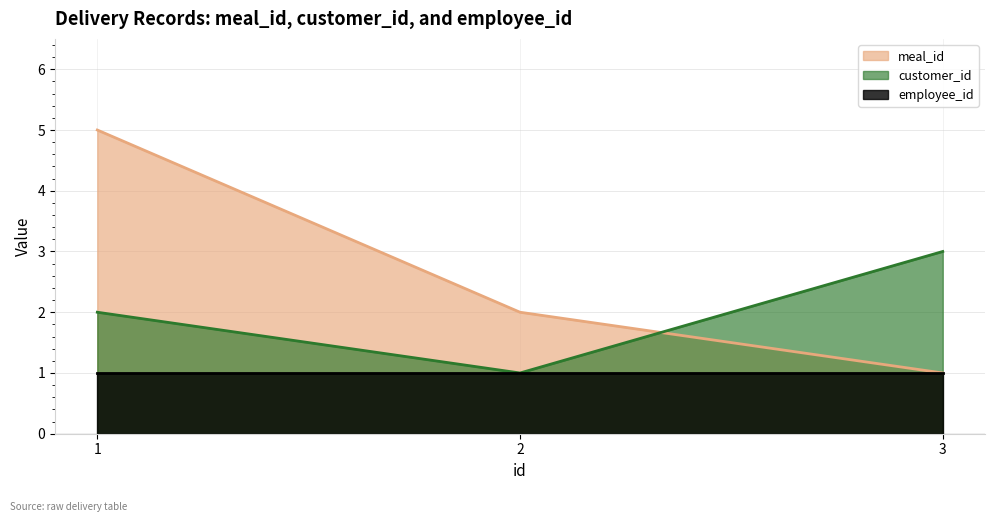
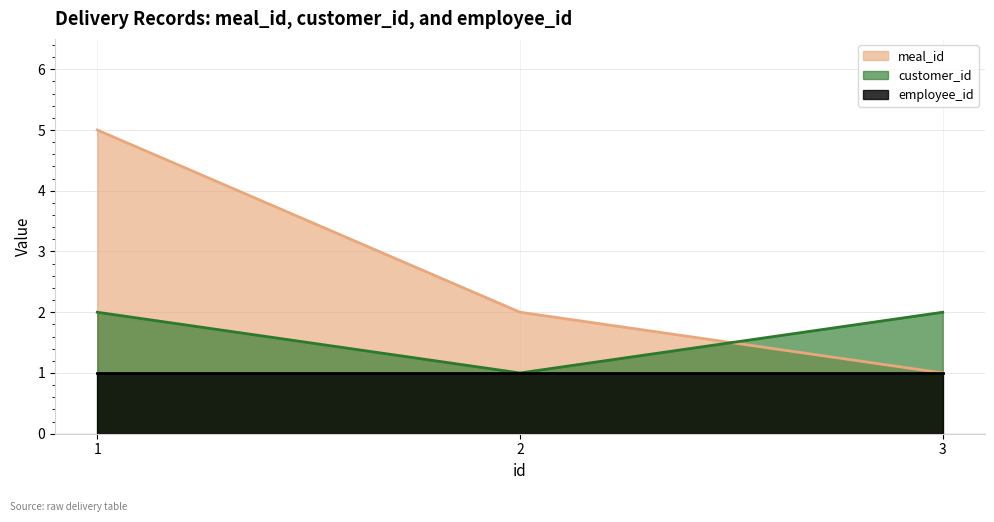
customer_id, 3: 3 -> 2
